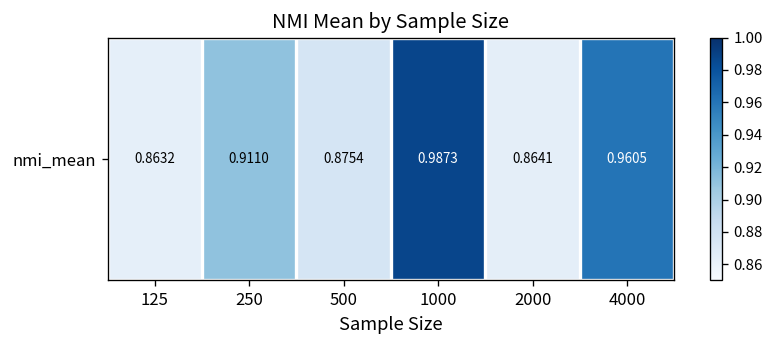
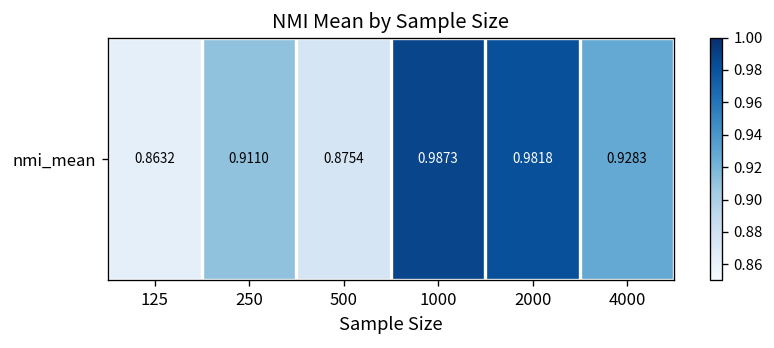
nmi_mean, 2000: 0.8641 -> 0.9818
nmi_mean, 4000: 0.9605 -> 0.9283
